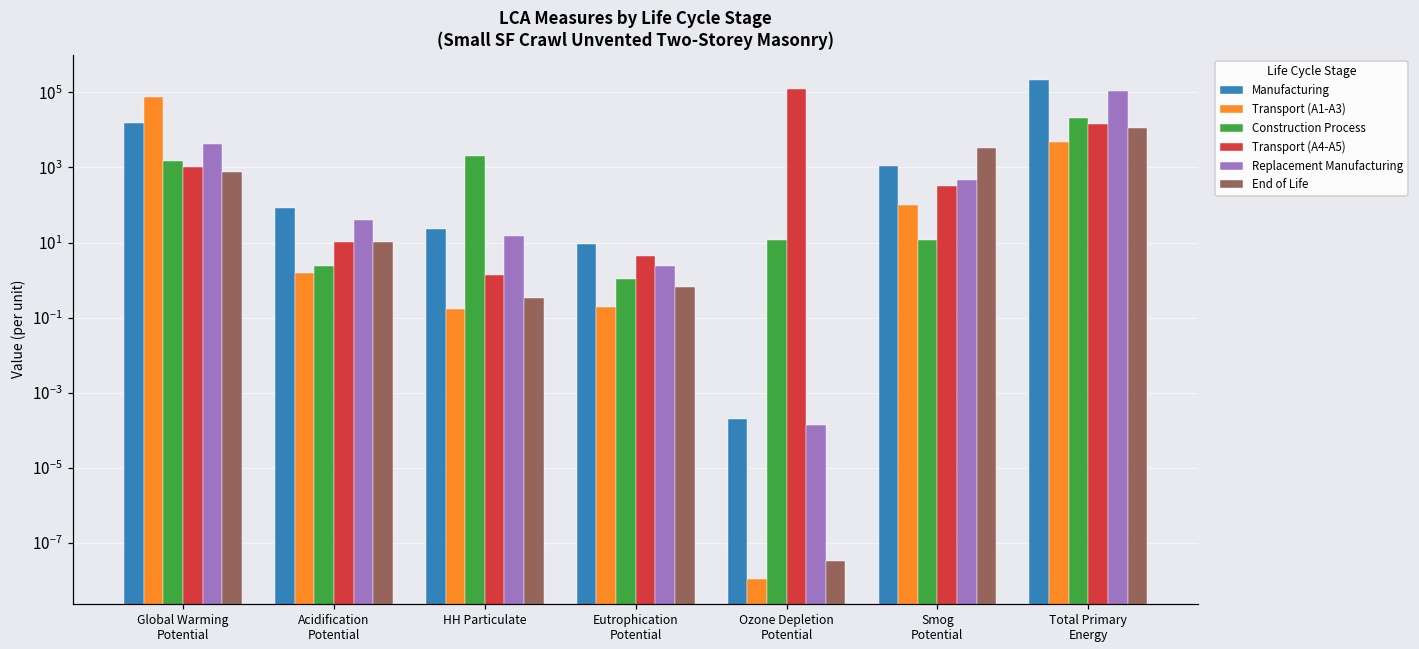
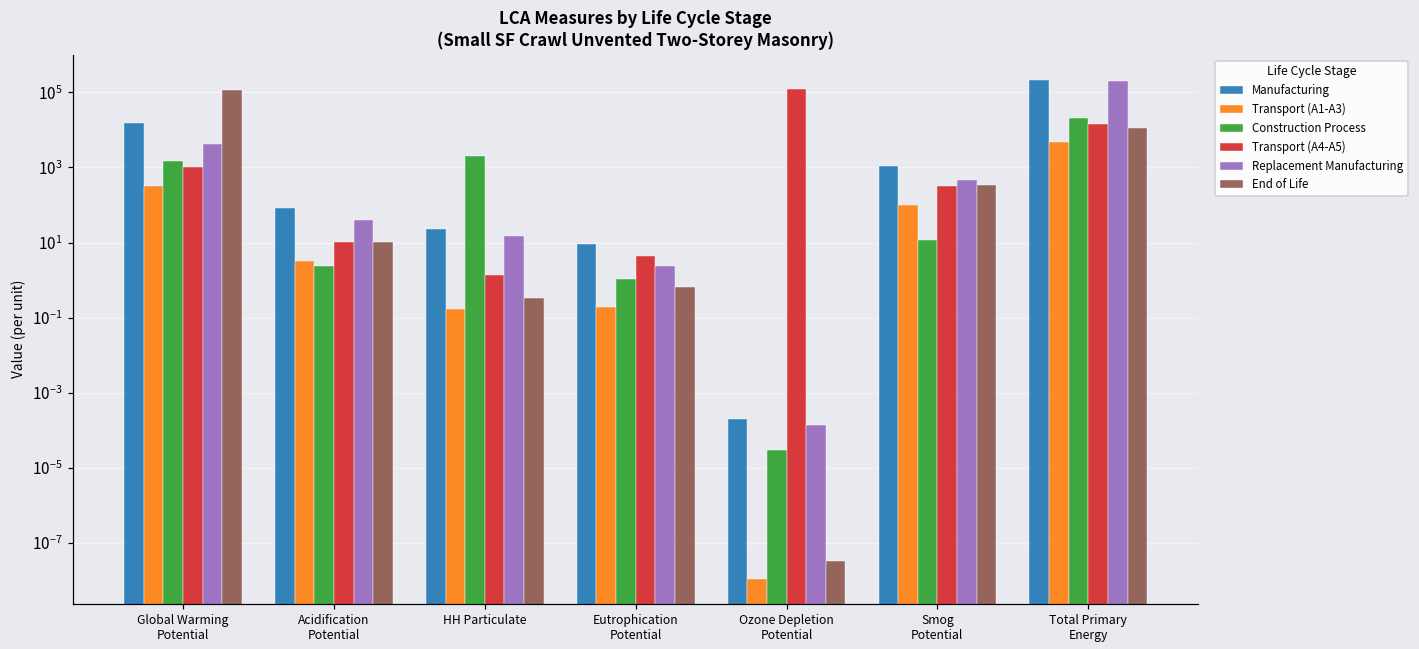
Transport (A1-A3), Global Warming Potential: 70000 -> 300
End of Life, Global Warming Potential: 700 -> 120000
Transport (A1-A3), Acidification Potential: 2 -> 3
Construction Process, Ozone Depletion Potential: 12 -> 0
End of Life, Smog Potential: 3000 -> 300
Replacement Manufacturing, Total Primary Energy: 110000 -> 200000
